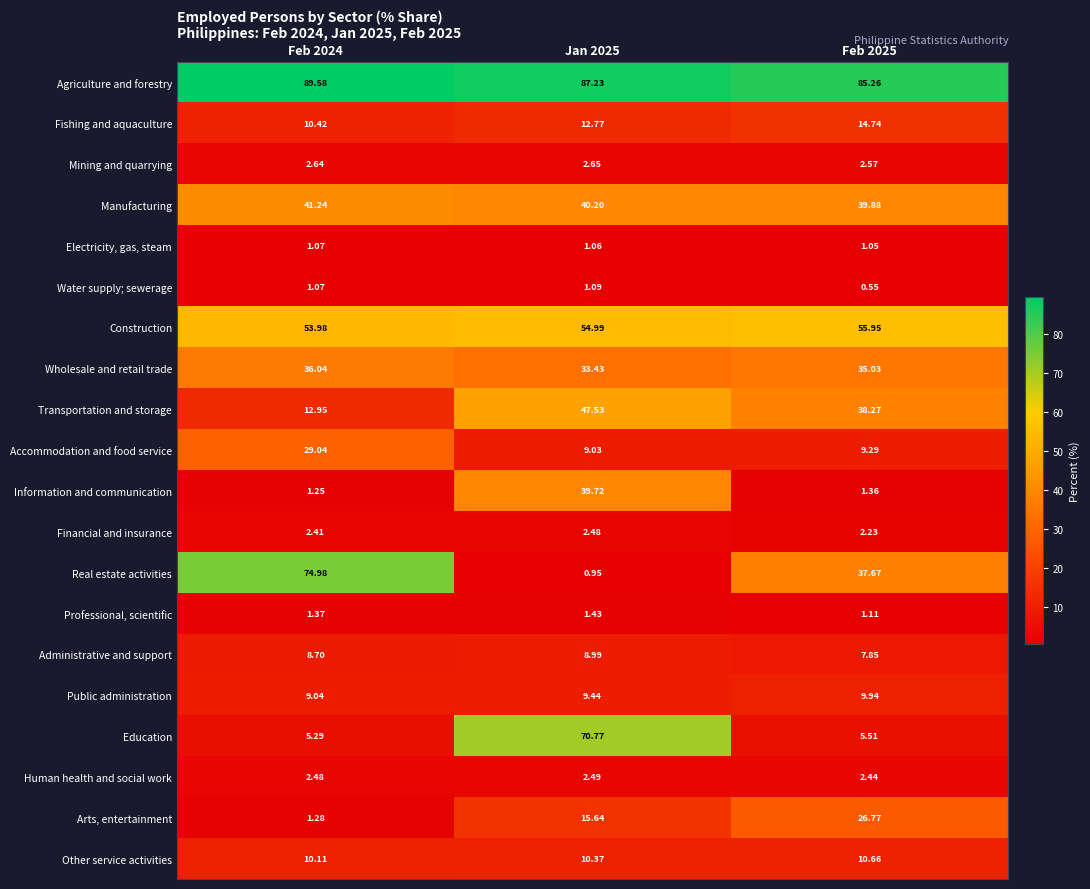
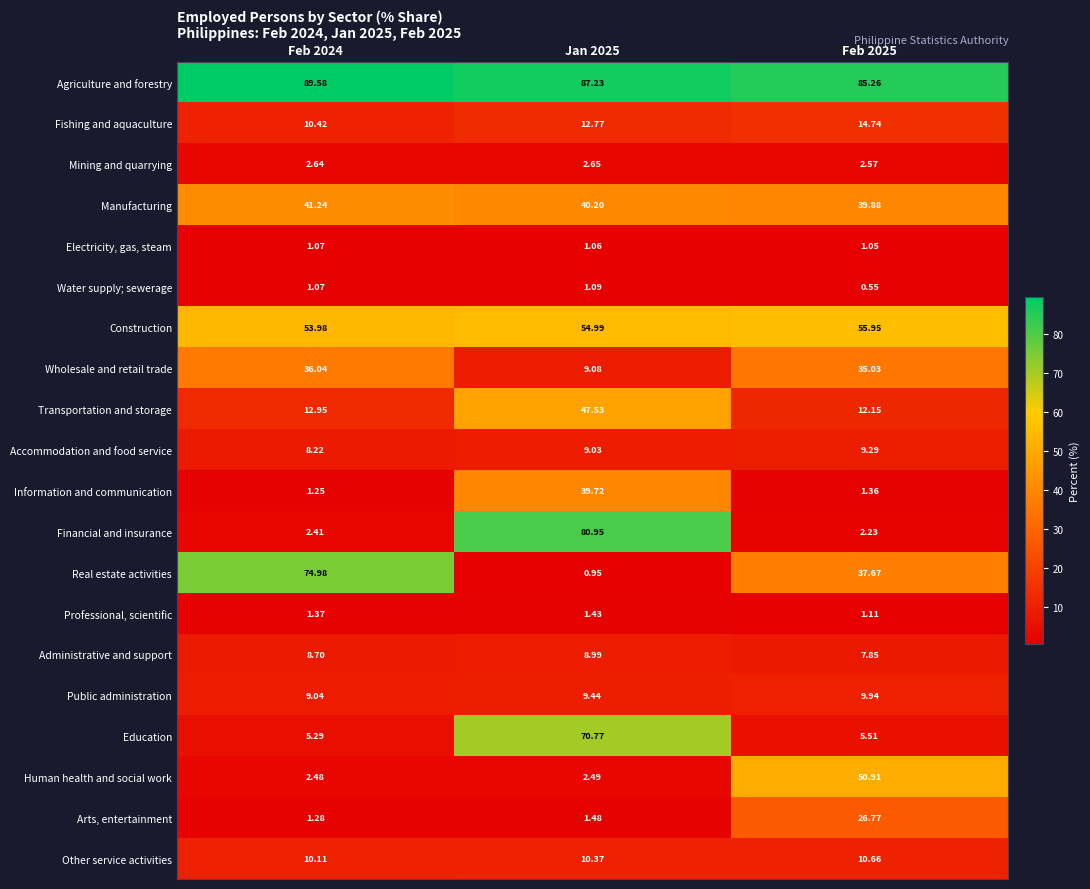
Wholesale and retail trade, Jan 2025: 33.43 -> 9.08
Transportation and storage, Feb 2025: 38.27 -> 12.15
Accommodation and food service, Feb 2024: 29.04 -> 8.22
Financial and insurance, Jan 2025: 2.48 -> 80.95
Human health and social work, Feb 2025: 2.44 -> 50.91
Arts, entertainment, Jan 2025: 15.64 -> 1.48
